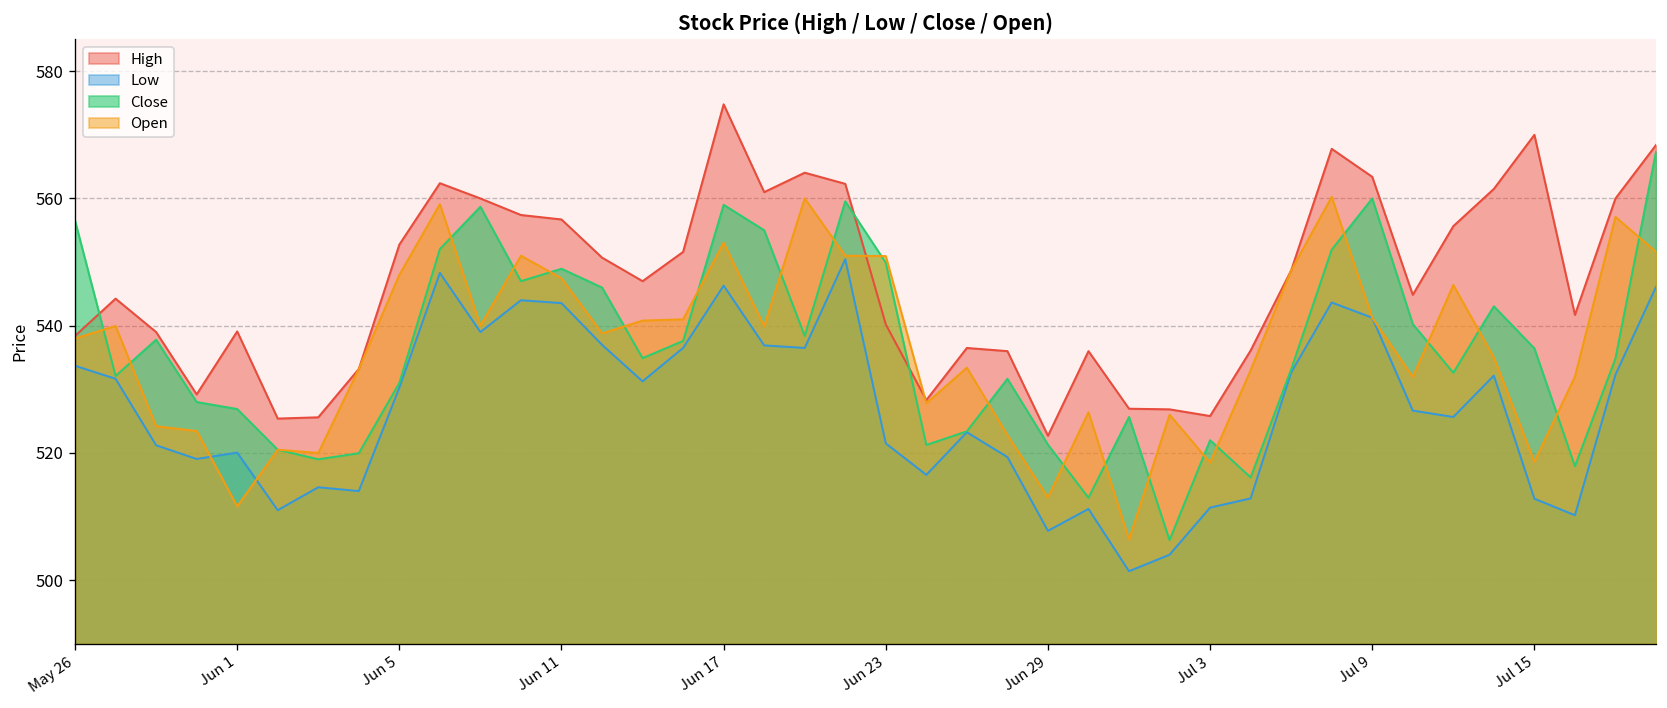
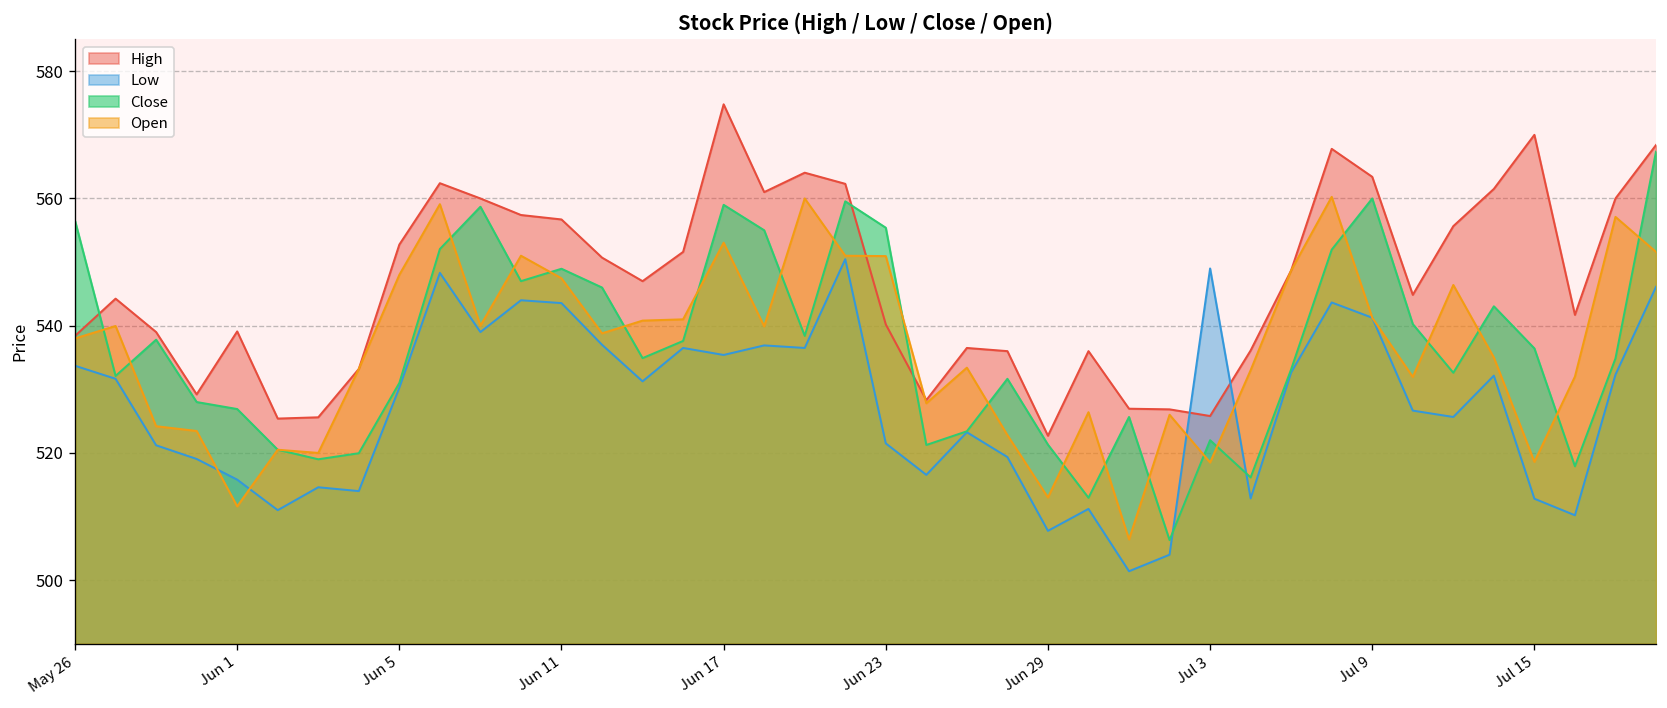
Low, Jun 1: 520 -> 516
Low, Jun 17: 546 -> 535
Close, Jun 23: 550 -> 555
Low, Jul 3: 511 -> 549
